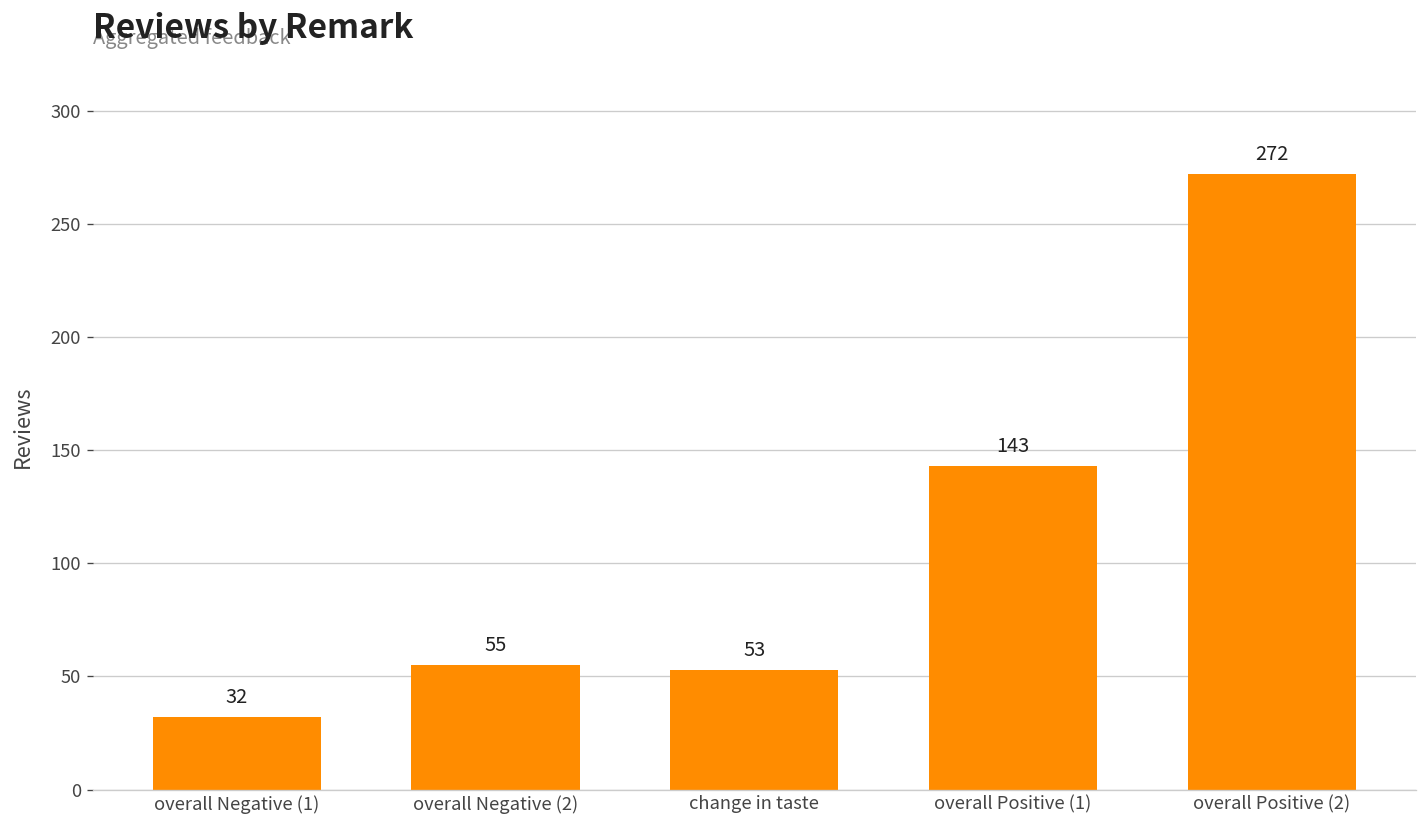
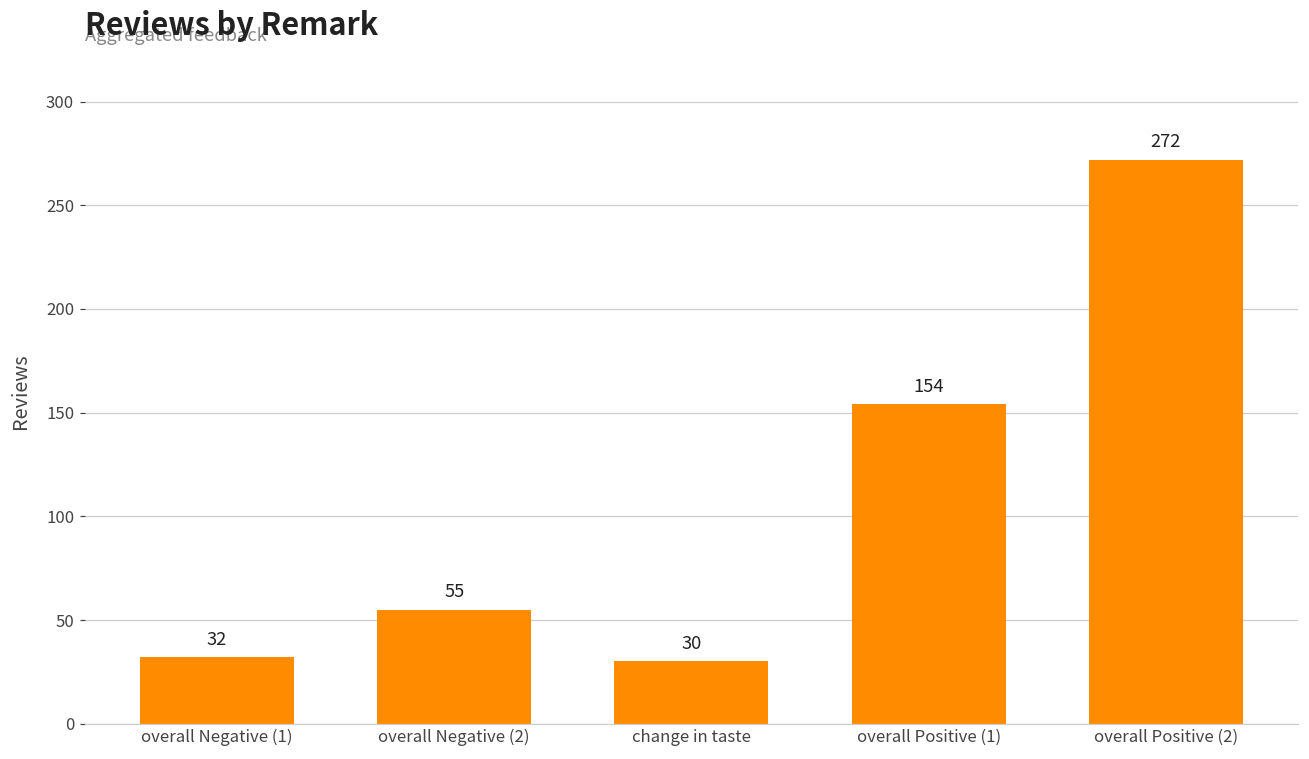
change in taste: 53 -> 30
overall Positive (1): 143 -> 154
